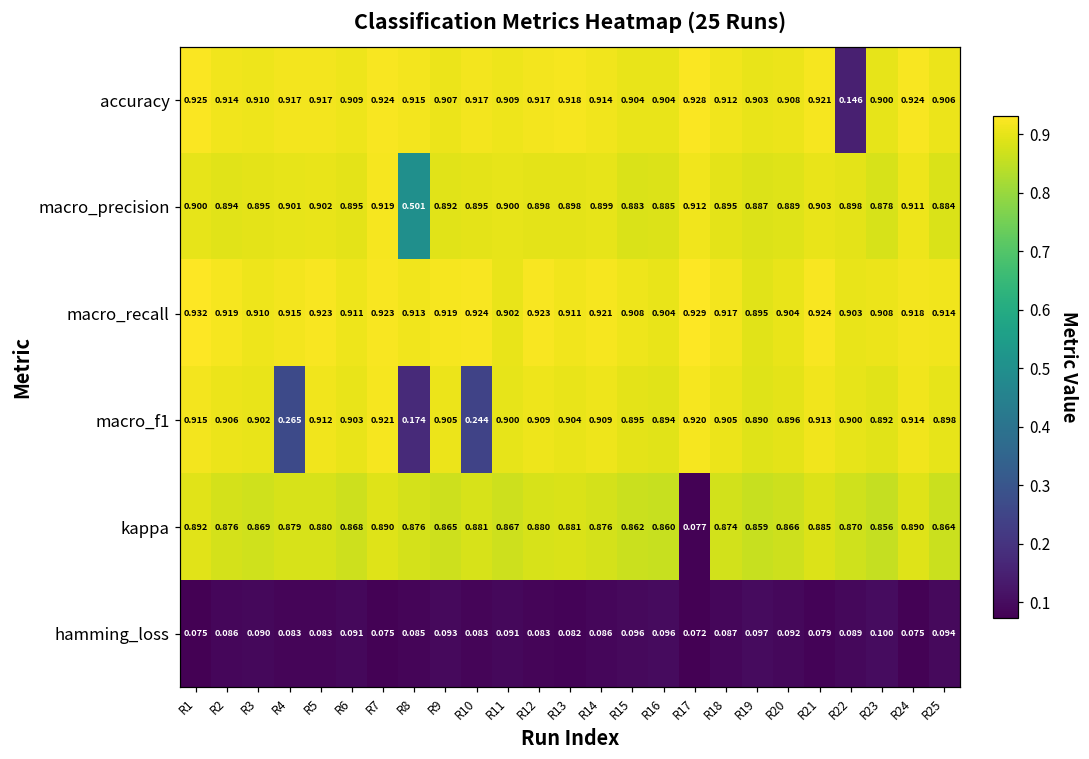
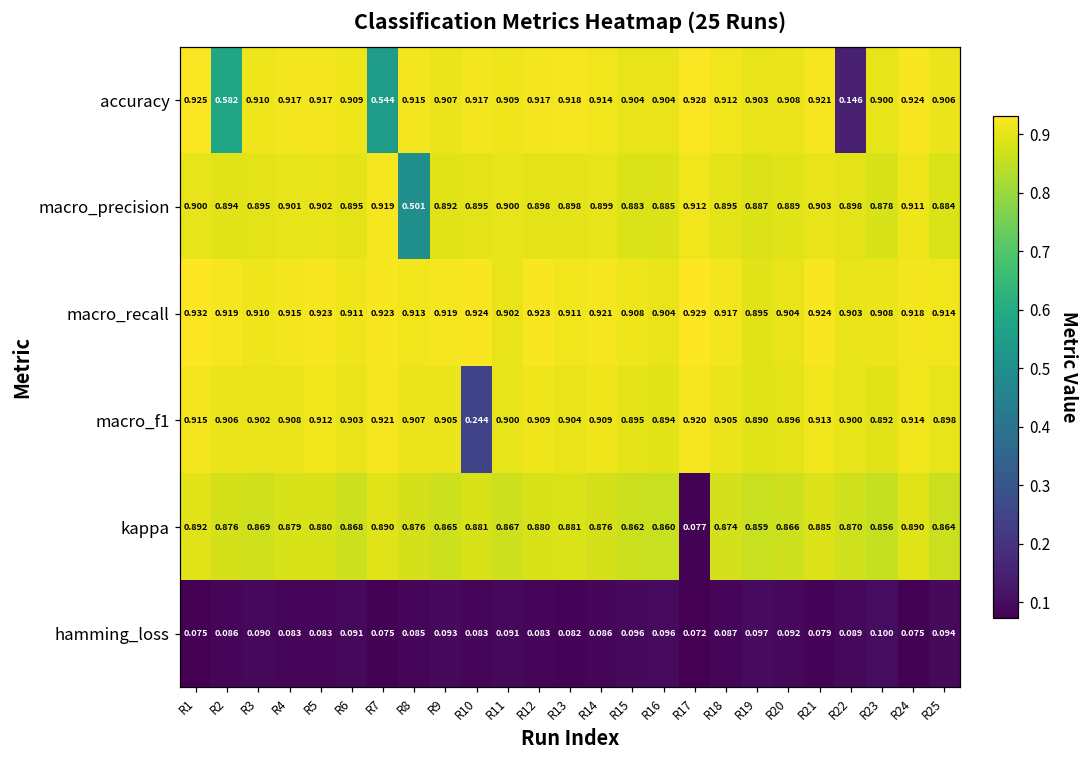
accuracy, R2: 0.914 -> 0.582
accuracy, R7: 0.924 -> 0.544
macro_f1, R4: 0.265 -> 0.908
macro_f1, R8: 0.174 -> 0.907
